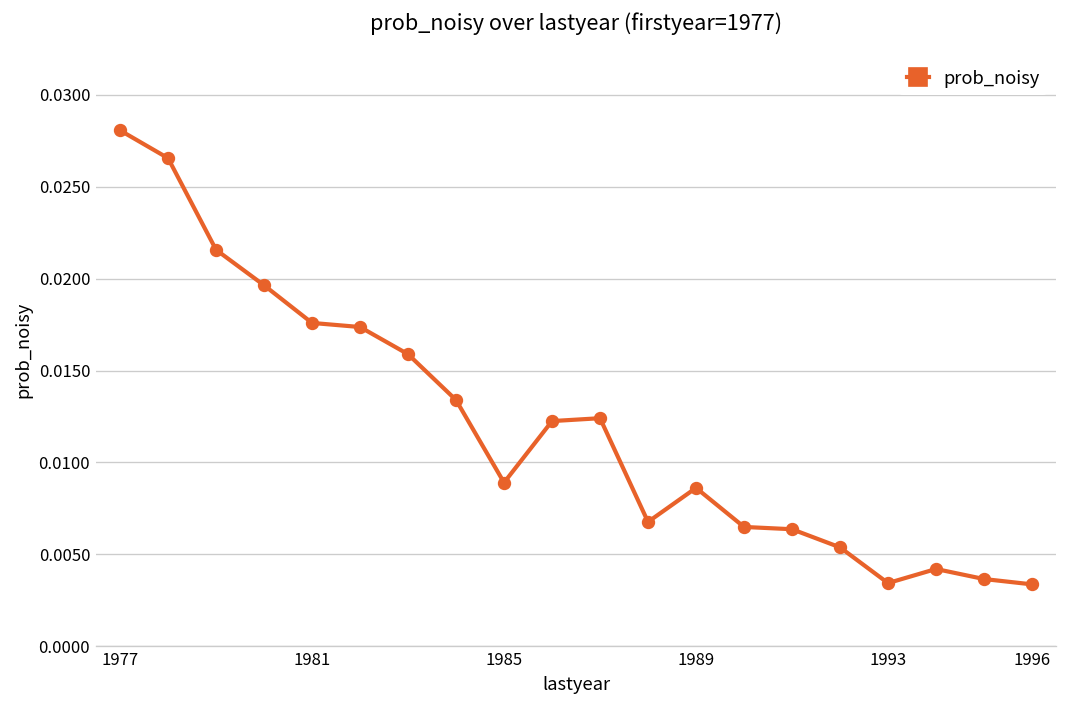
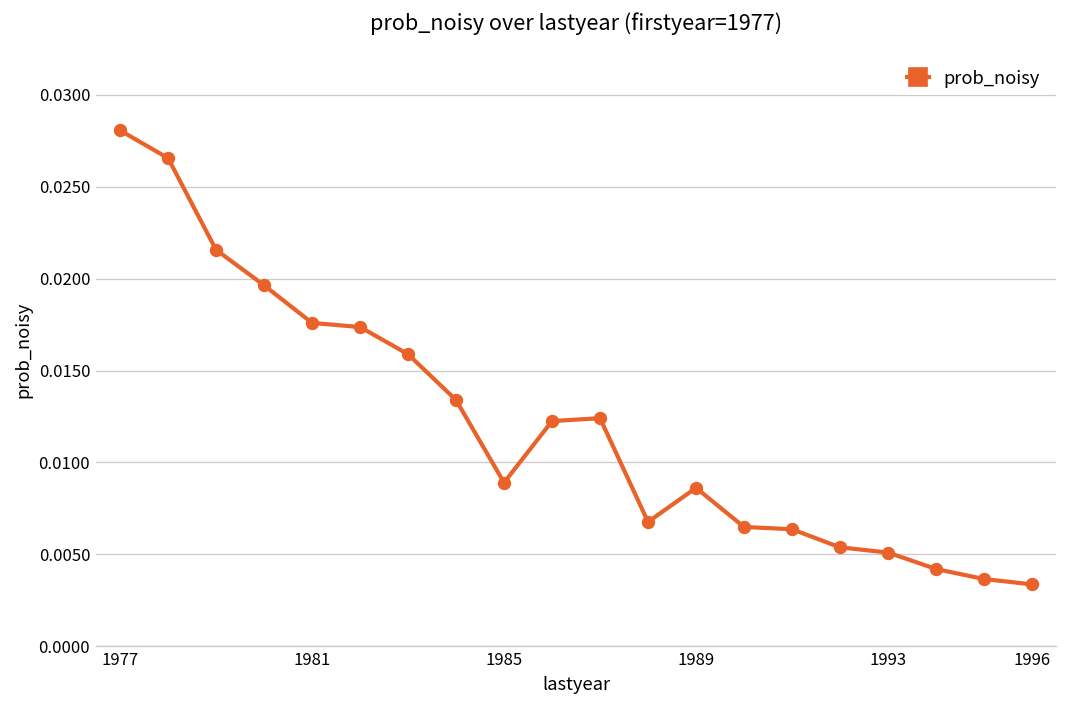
1993: 0.0034 -> 0.0051
